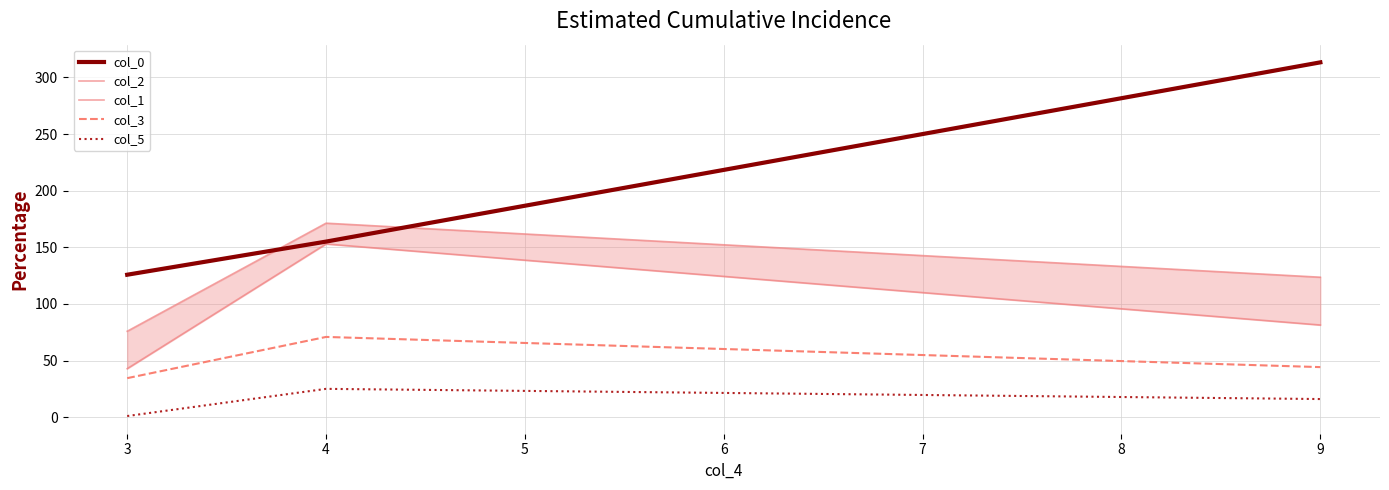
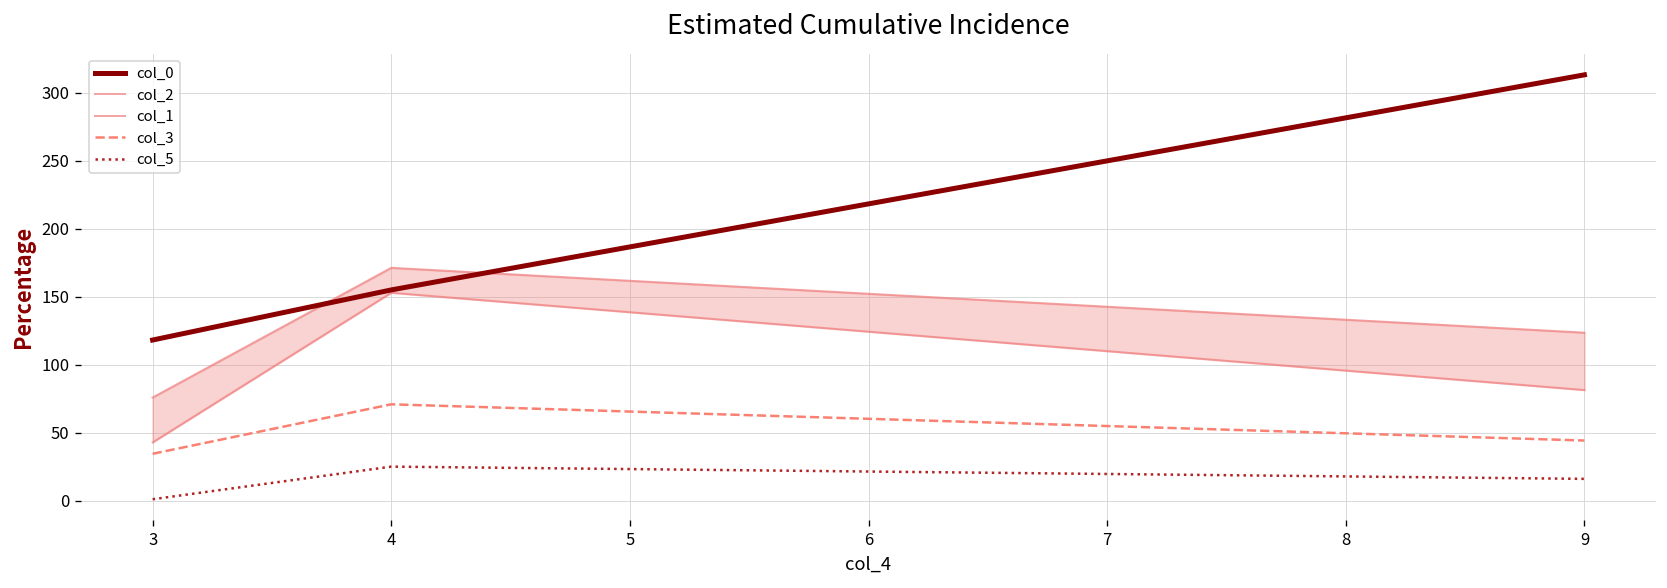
col_0, 3: 126 -> 118
